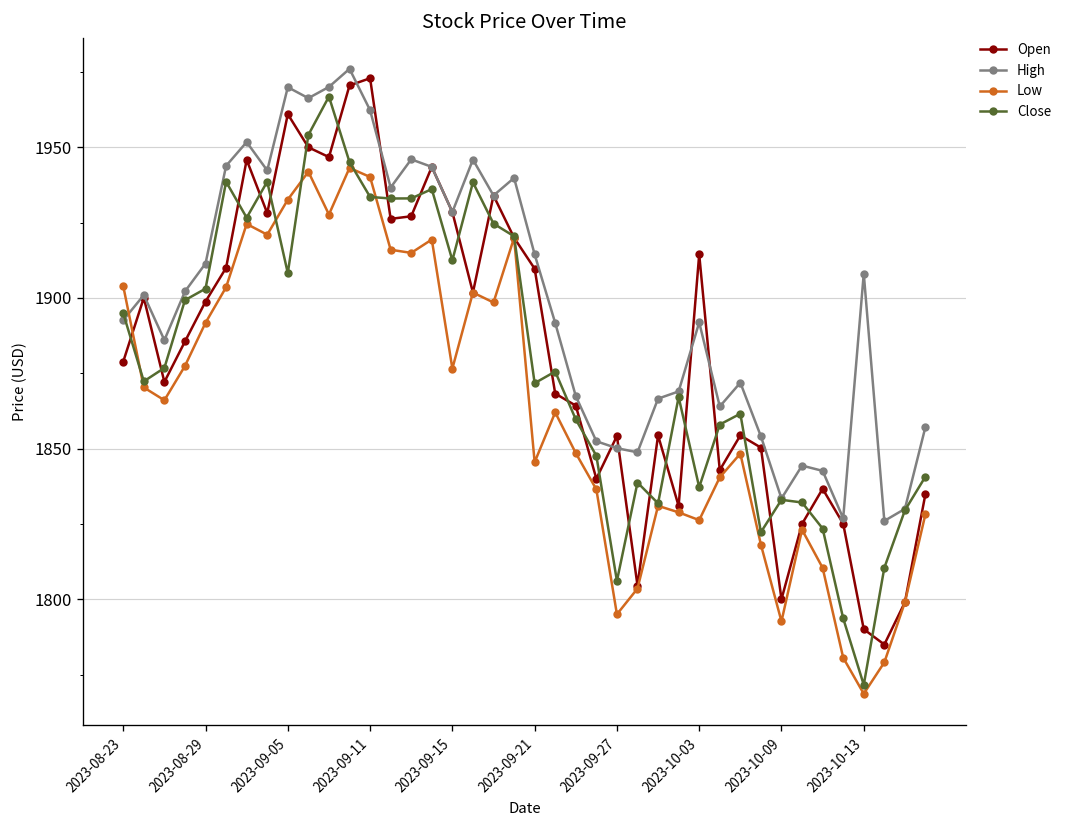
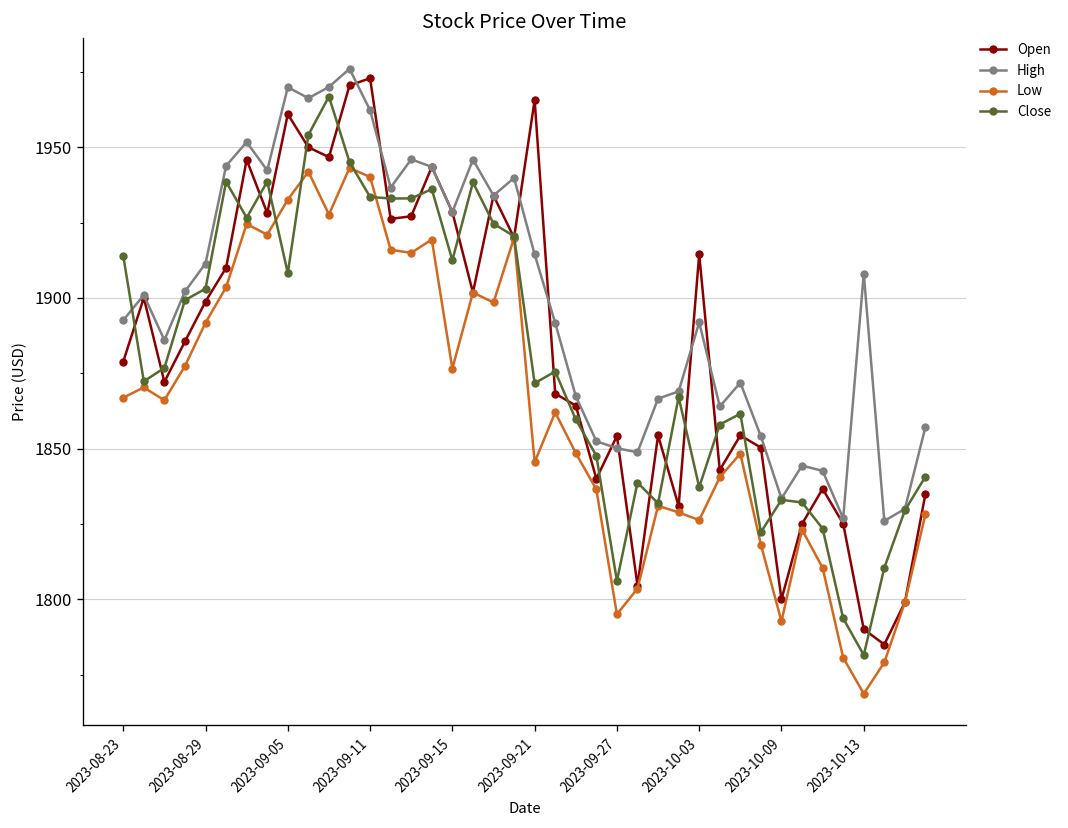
Low, 2023-08-23: 1904 -> 1867
Close, 2023-08-23: 1895 -> 1914
Open, 2023-09-21: 1910 -> 1966
Close, 2023-10-13: 1772 -> 1781
